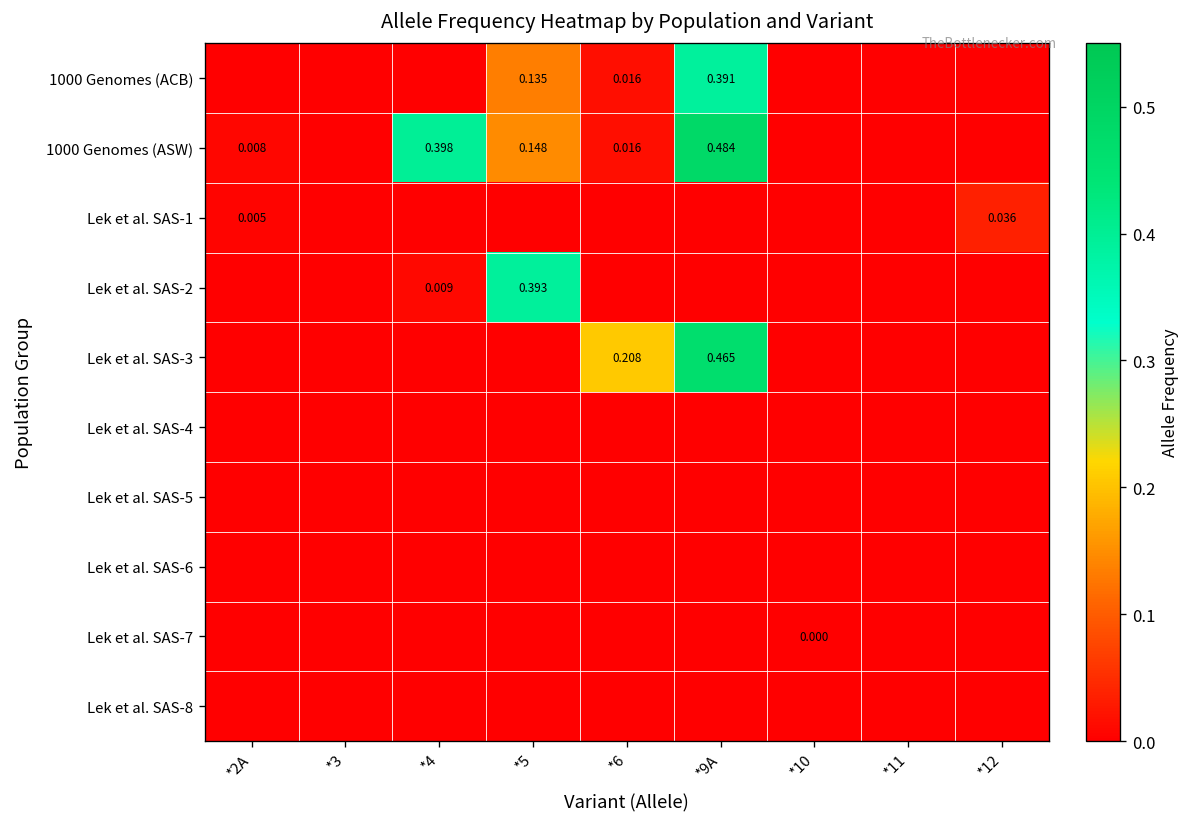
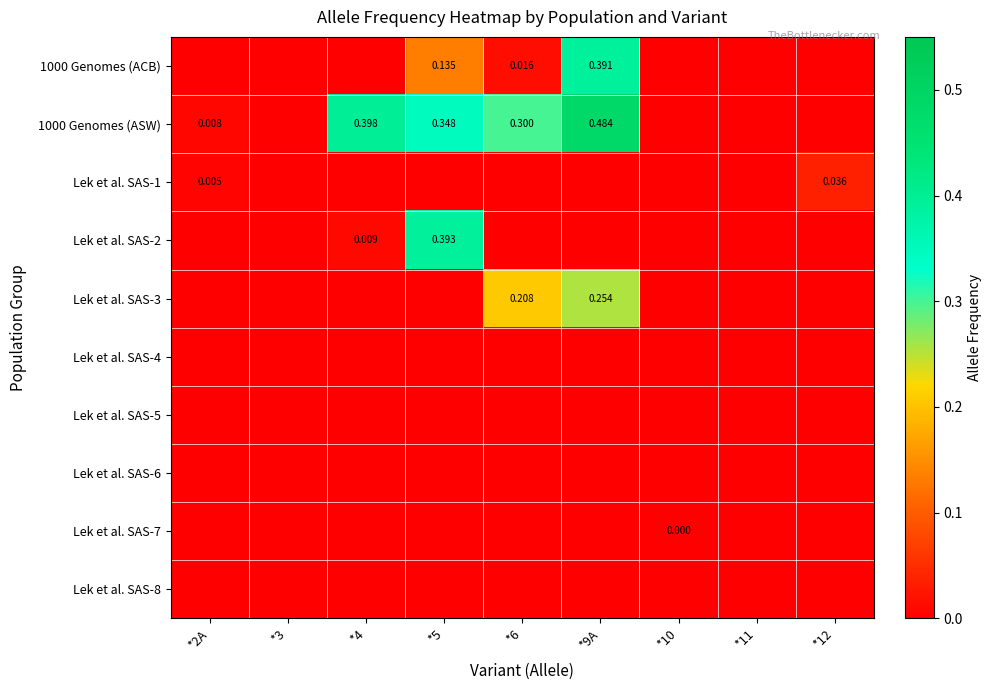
1000 Genomes (ASW), *5: 0.148 -> 0.348
1000 Genomes (ASW), *6: 0.016 -> 0.300
Lek et al. SAS-3, *9A: 0.465 -> 0.254
